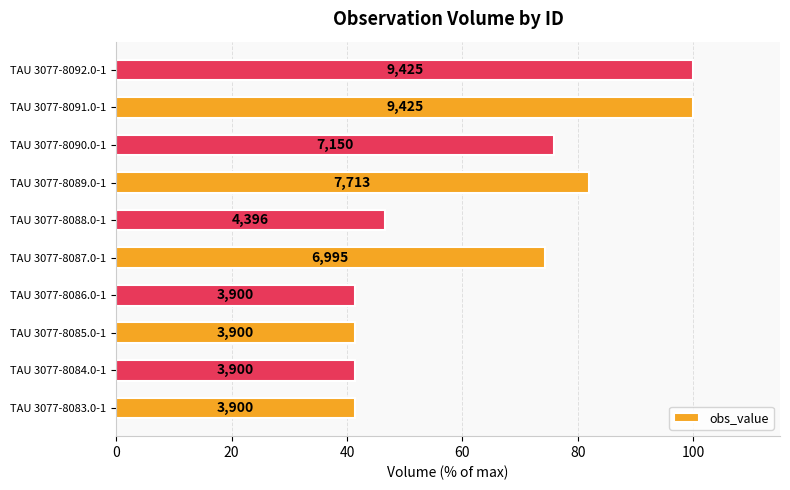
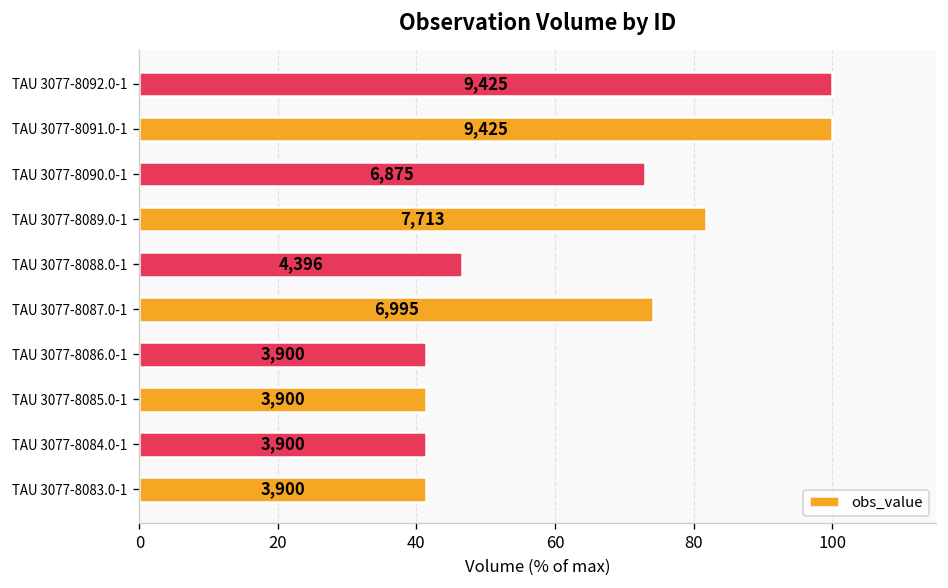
TAU 3077-8090.0-1: 7,150 -> 6,875
